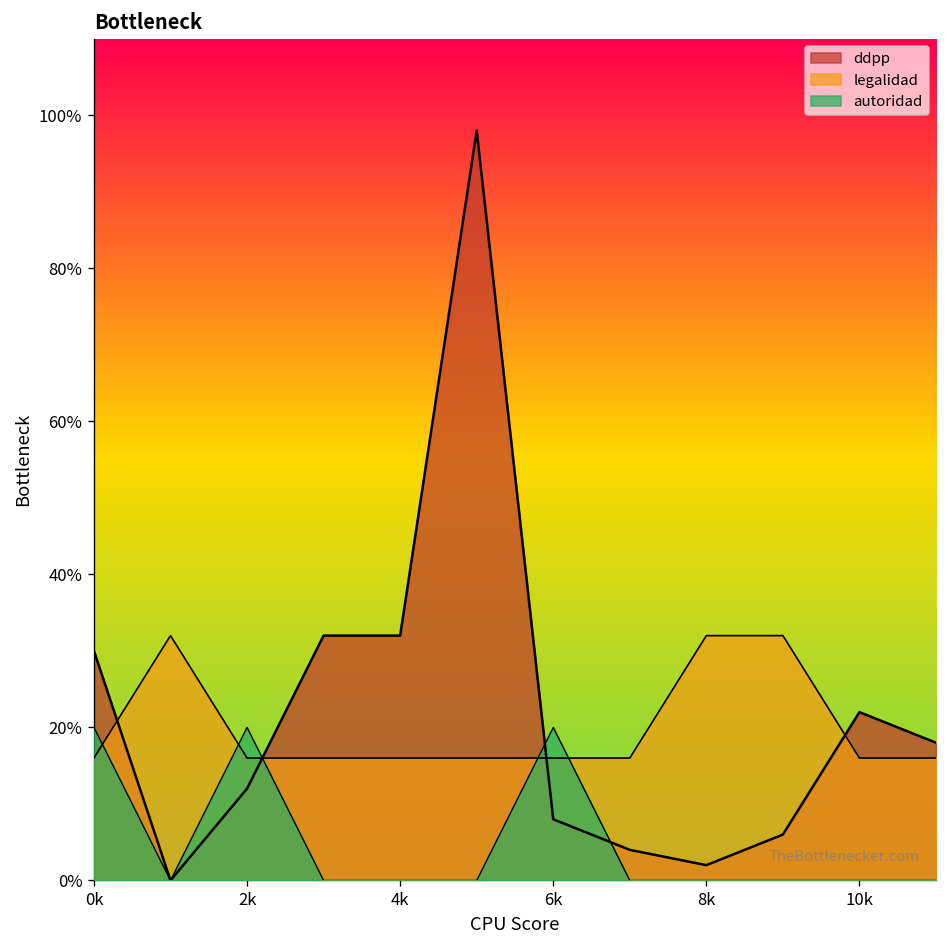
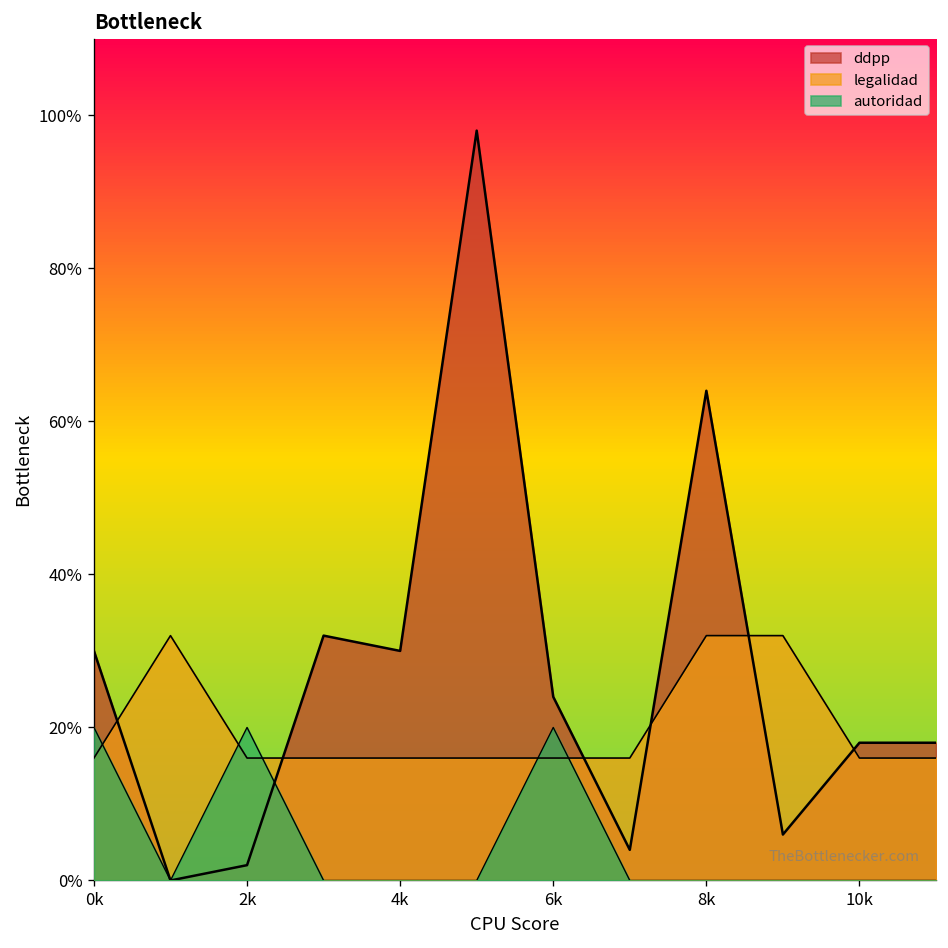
ddpp, 2k: 12% -> 2%
ddpp, 4k: 32% -> 30%
ddpp, 6k: 8% -> 24%
ddpp, 8k: 2% -> 64%
ddpp, 10k: 22% -> 18%
